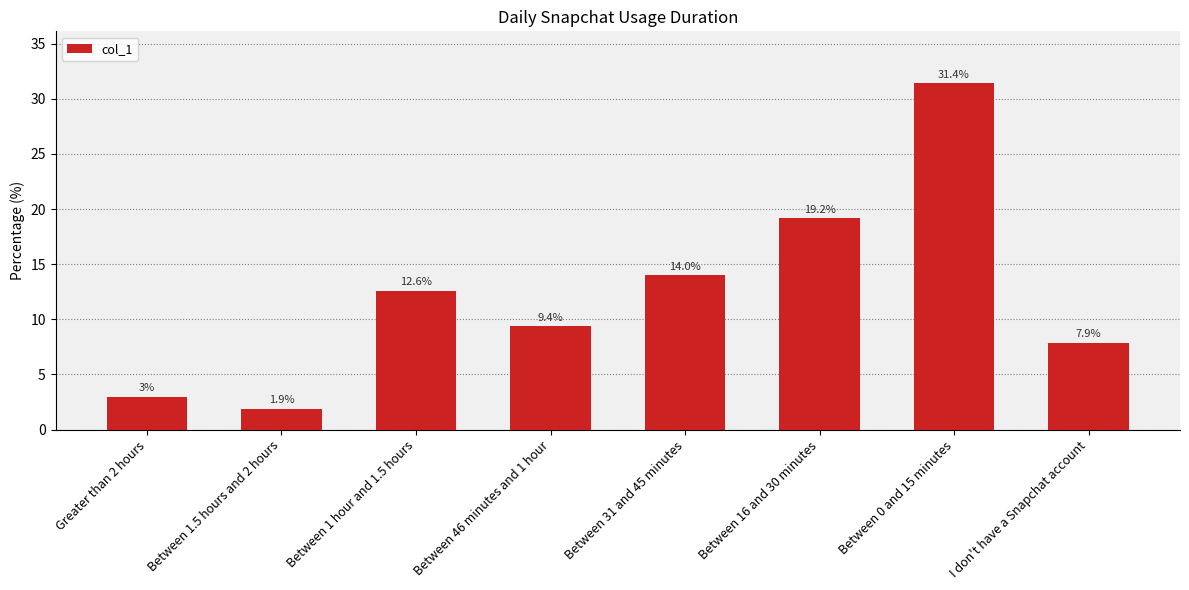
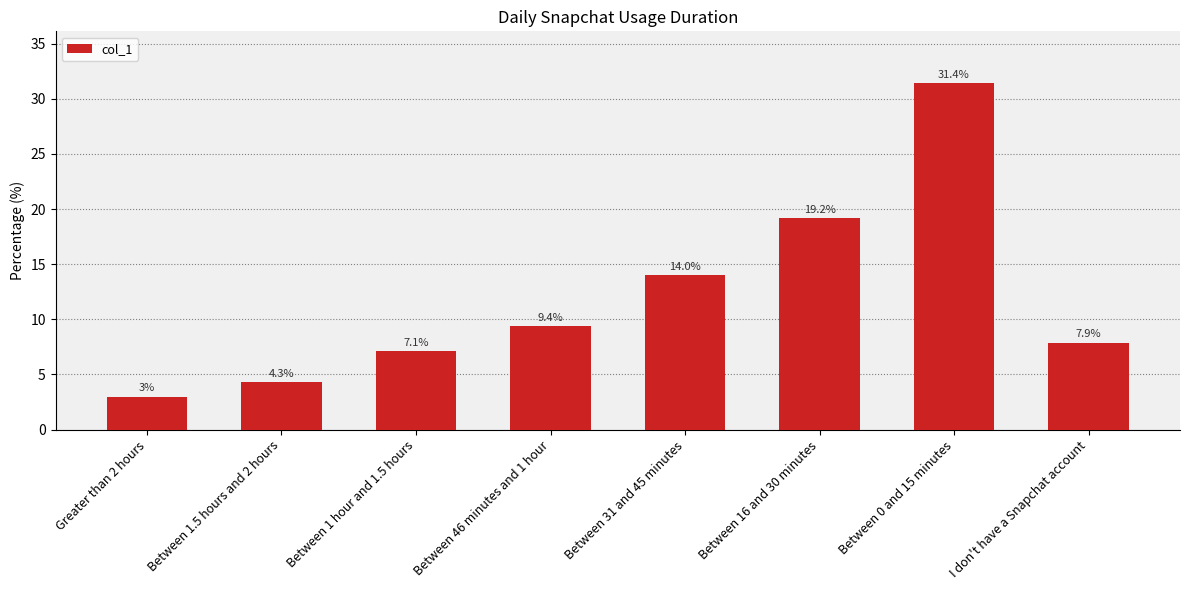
Between 1.5 hours and 2 hours: 1.9% -> 4.3%
Between 1 hour and 1.5 hours: 12.6% -> 7.1%
